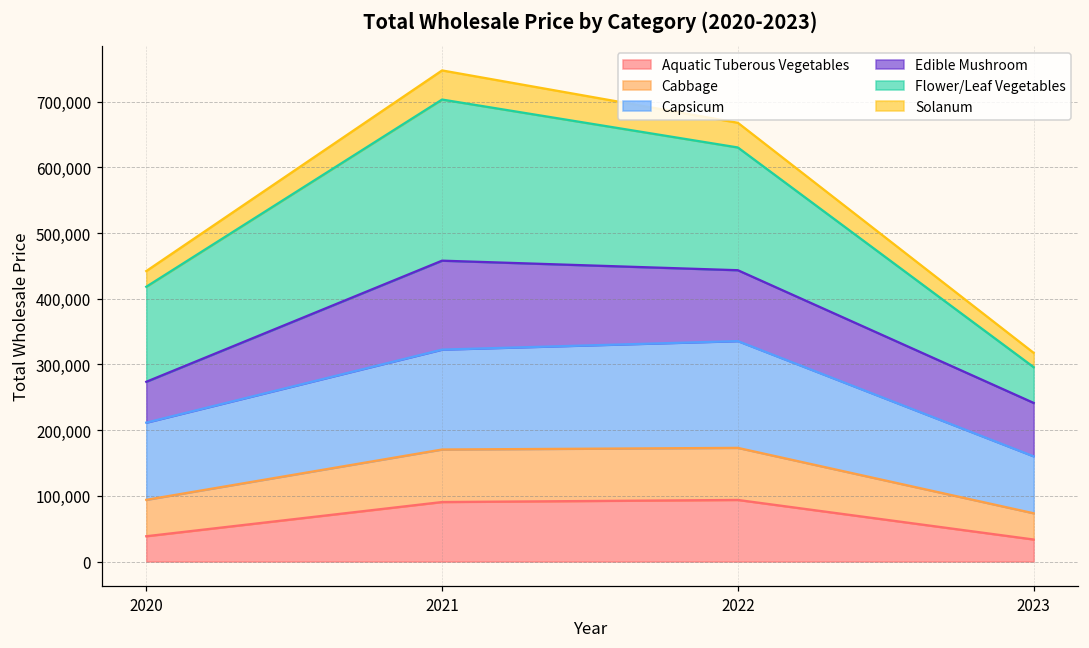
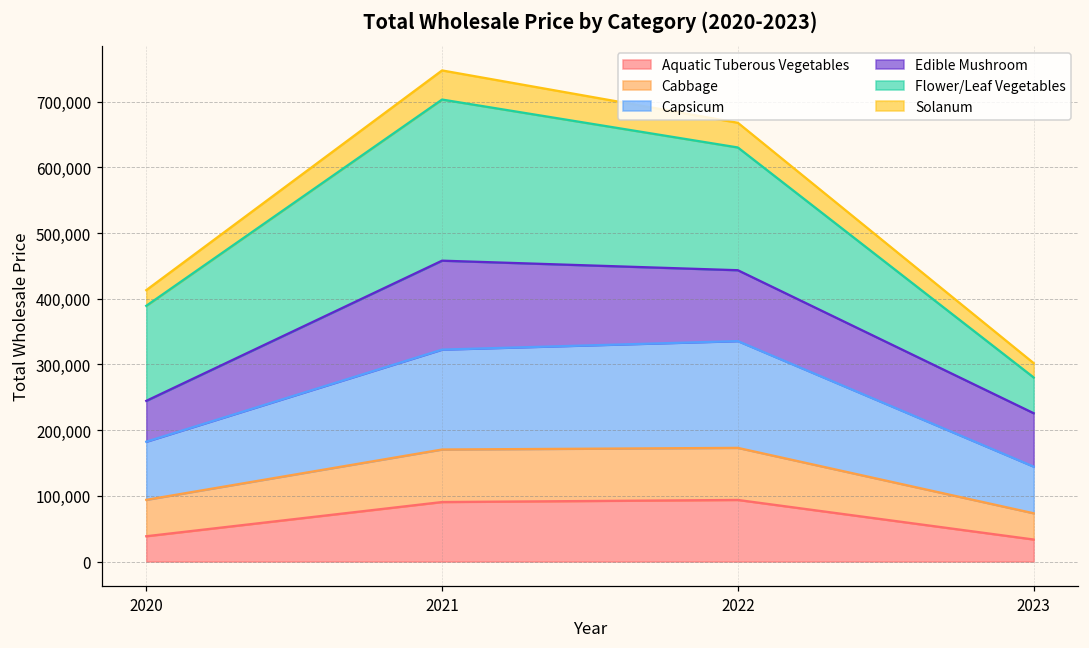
Capsicum, 2020: 120,000 -> 90,000
Capsicum, 2023: 90,000 -> 70,000
